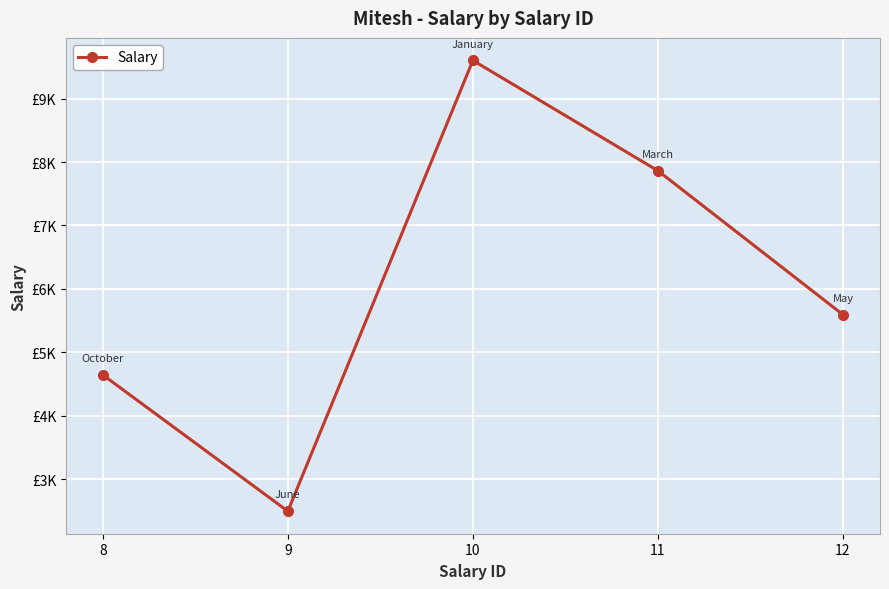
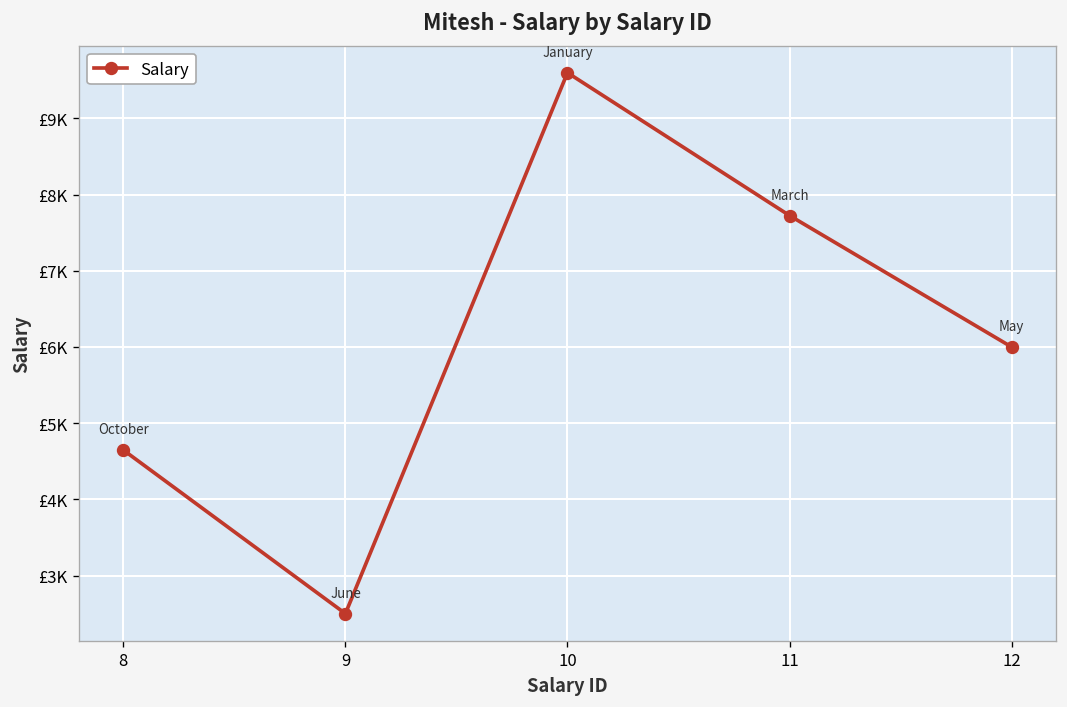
11: £7900 -> £7700
12: £5600 -> £6000
